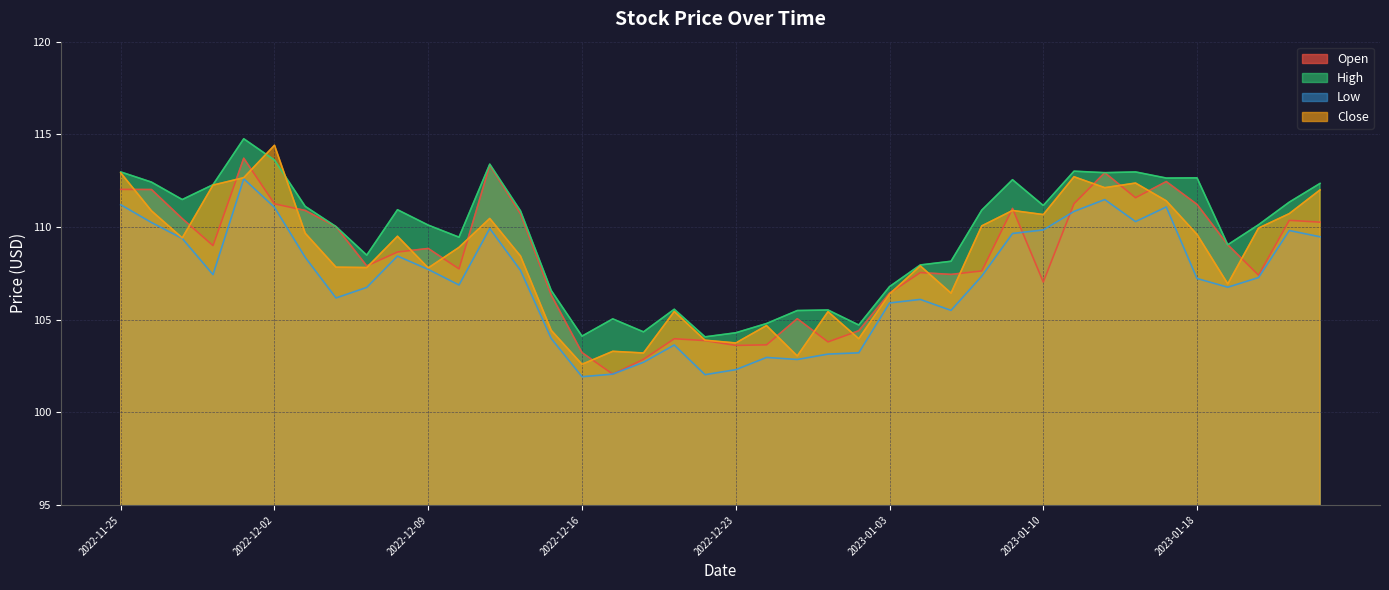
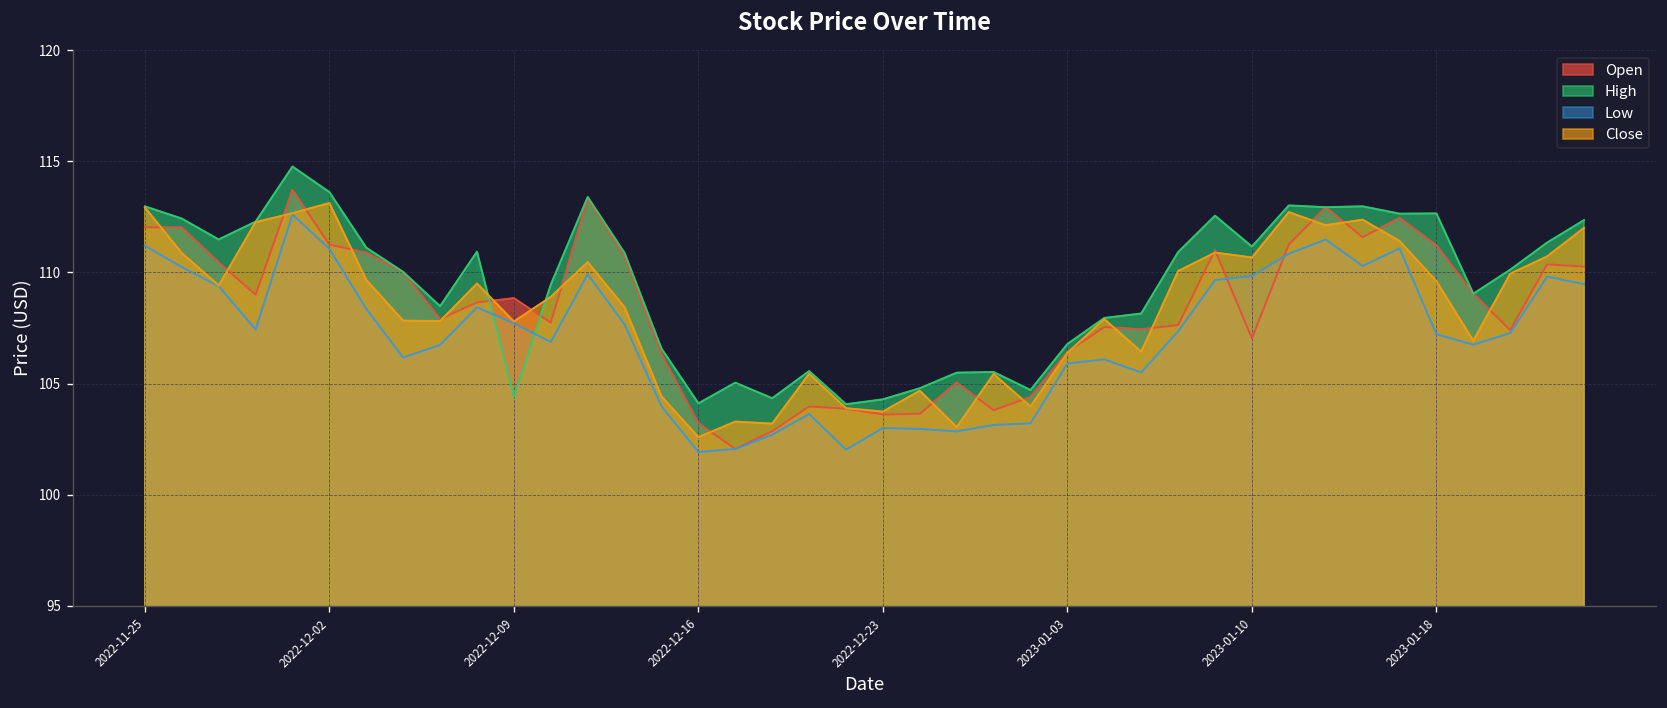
Close, 2022-12-02: 114.4 -> 113.1
High, 2022-12-09: 110.1 -> 104.4
Low, 2022-12-23: 102.3 -> 103.0
